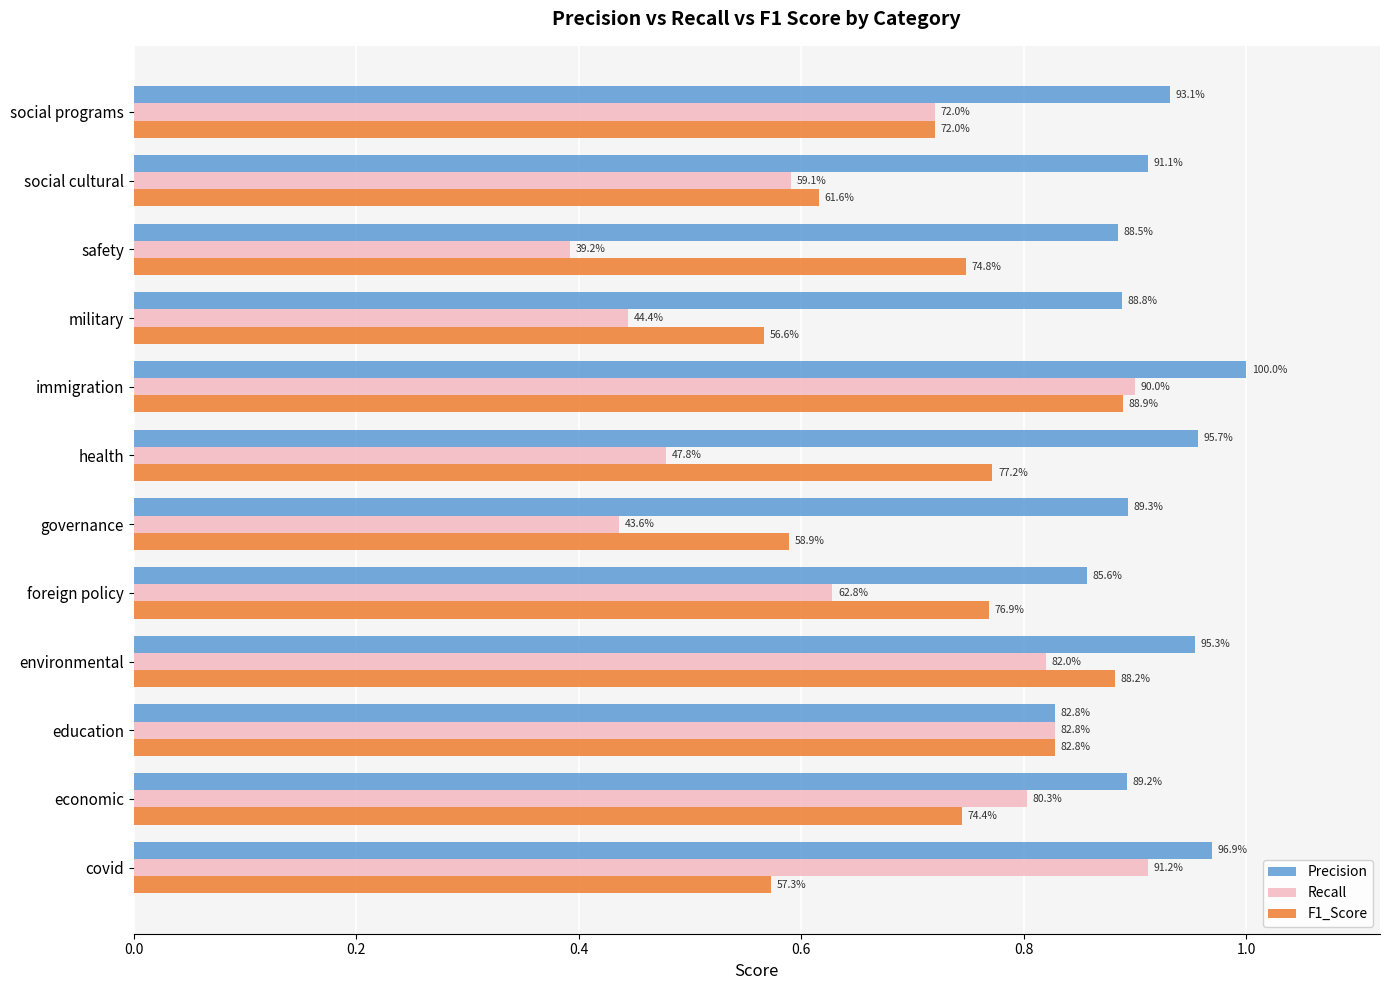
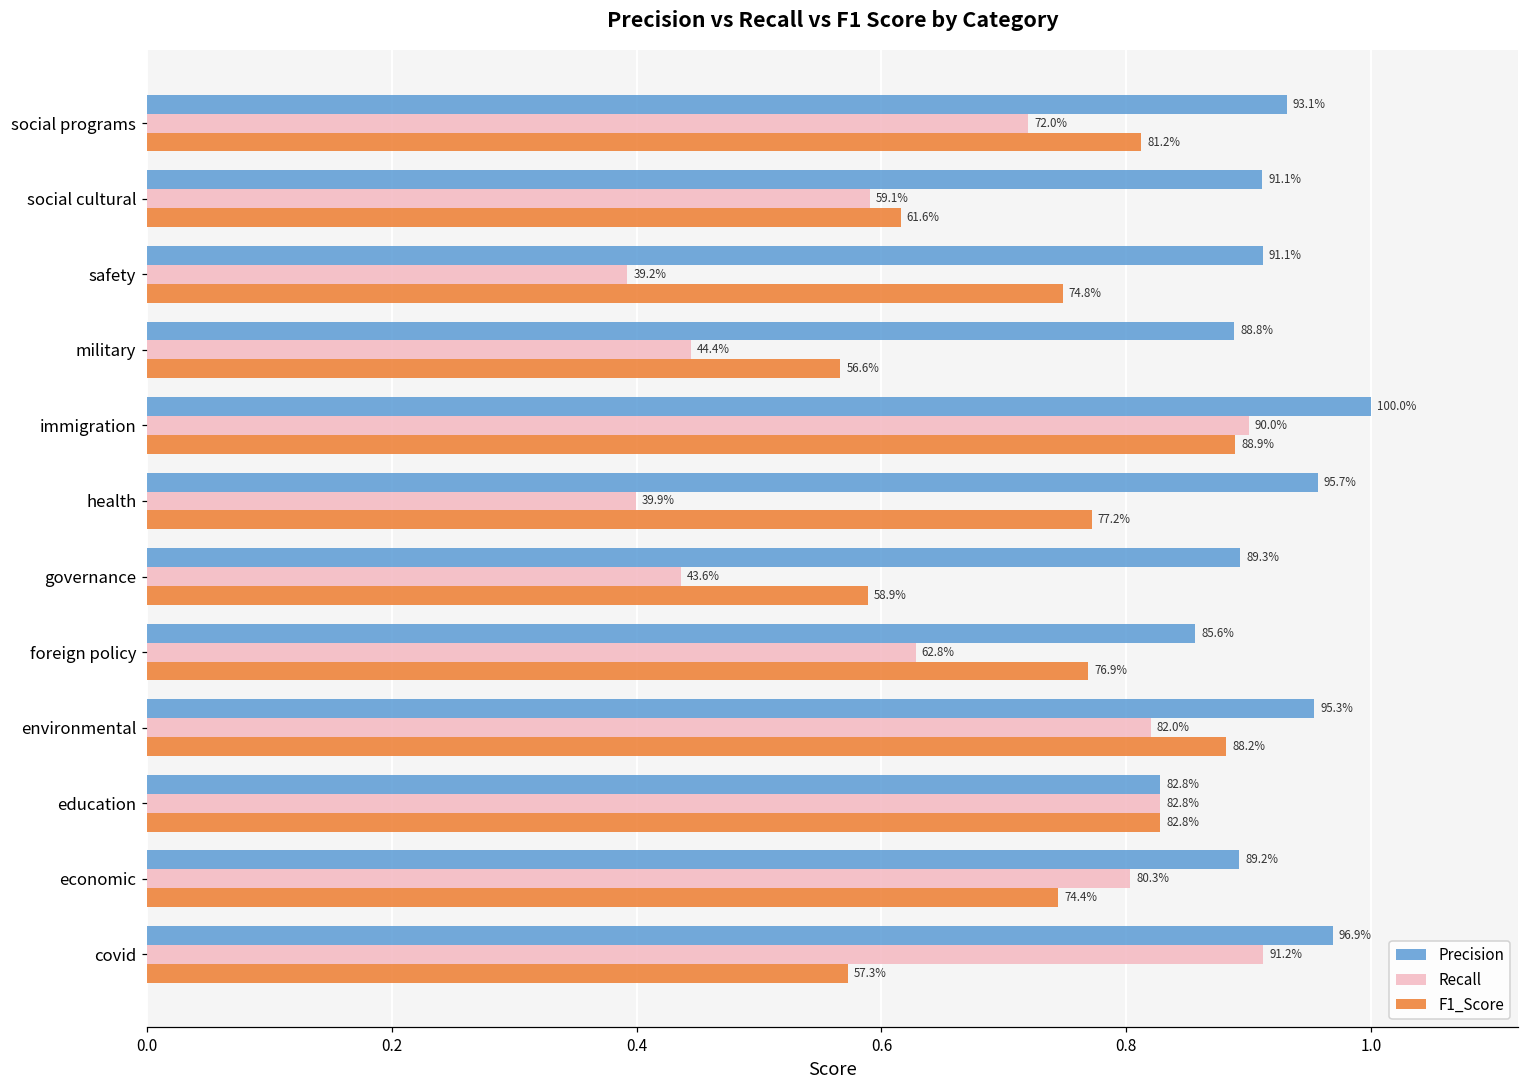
F1_Score, social programs: 72.0% -> 81.2%
Precision, safety: 88.5% -> 91.1%
Recall, health: 47.8% -> 39.9%
